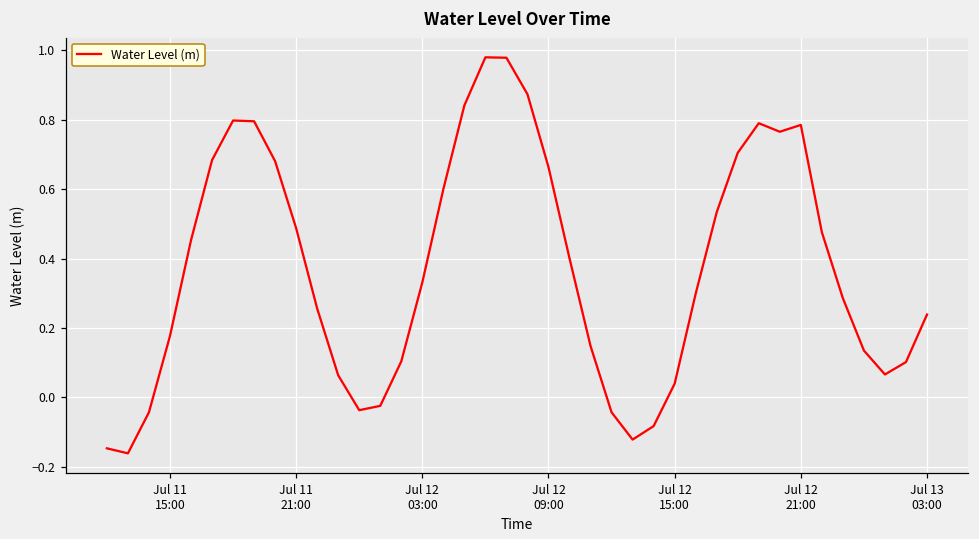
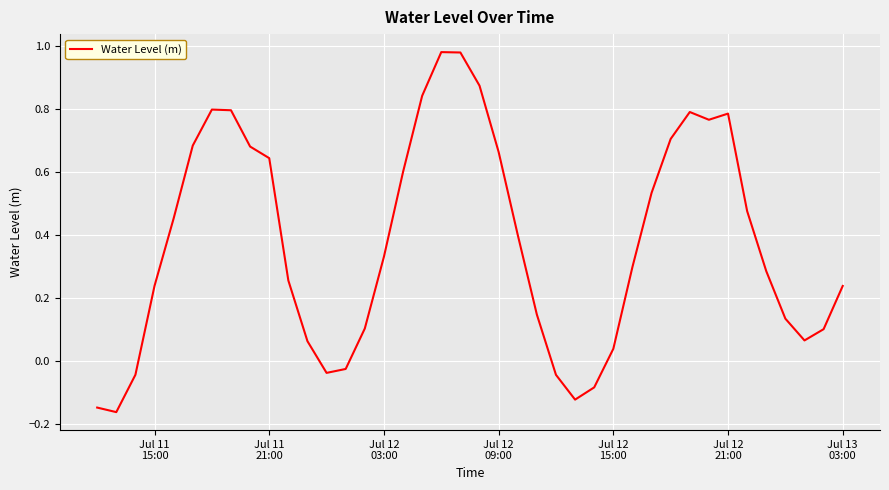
Jul 11 15:00: 0.18 -> 0.24
Jul 11 21:00: 0.49 -> 0.64
